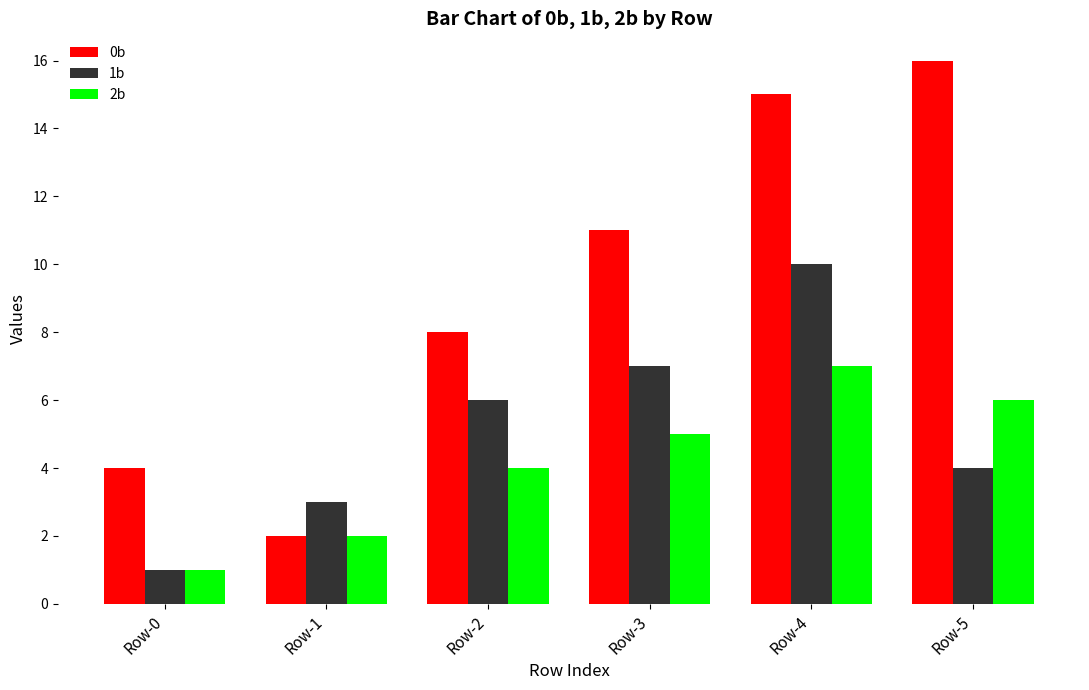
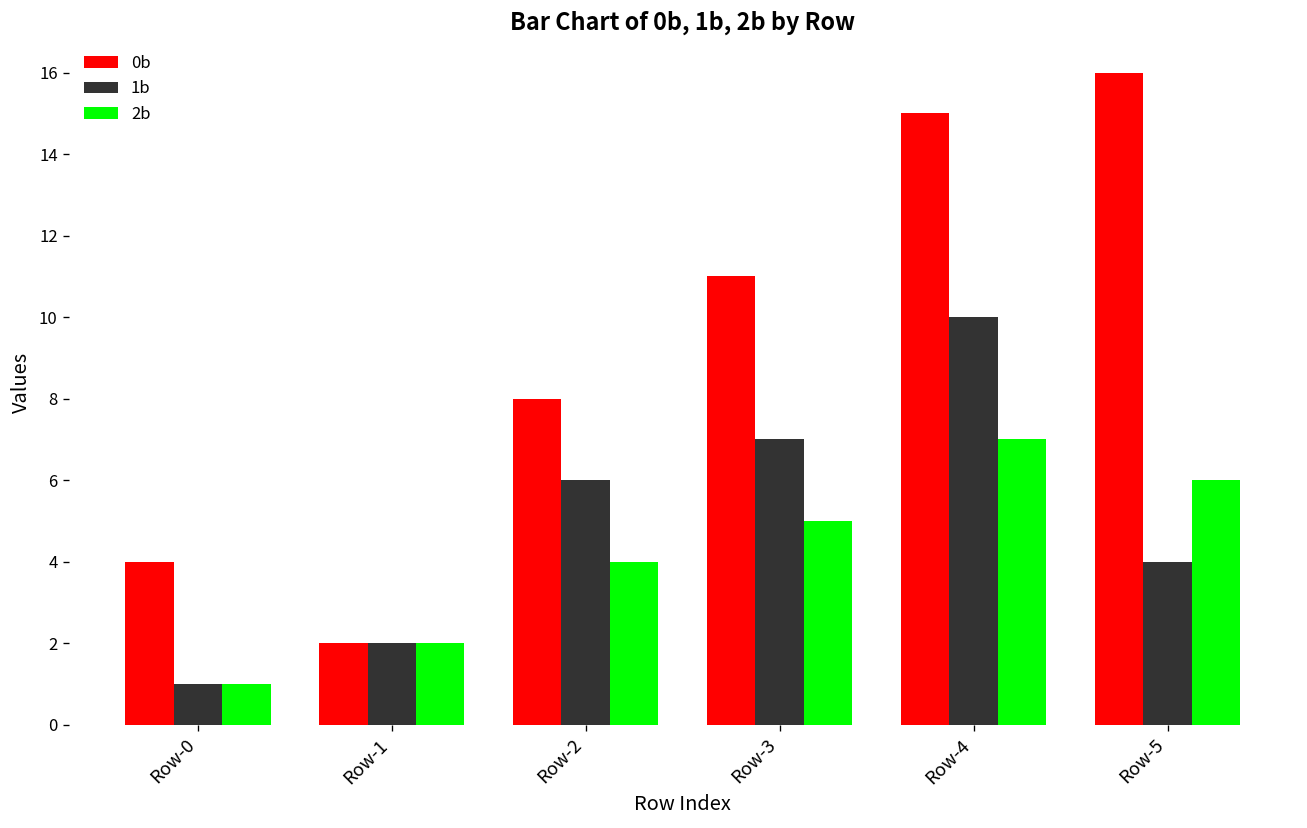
1b, Row-1: 3 -> 2
